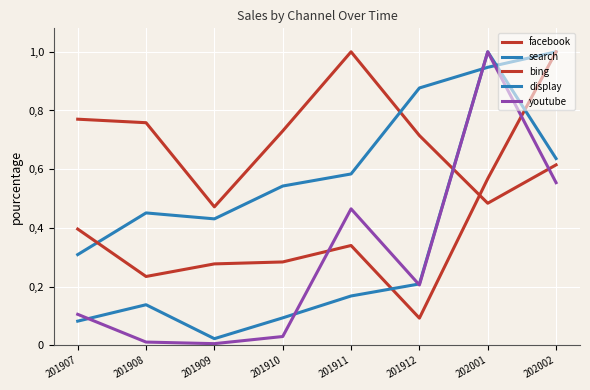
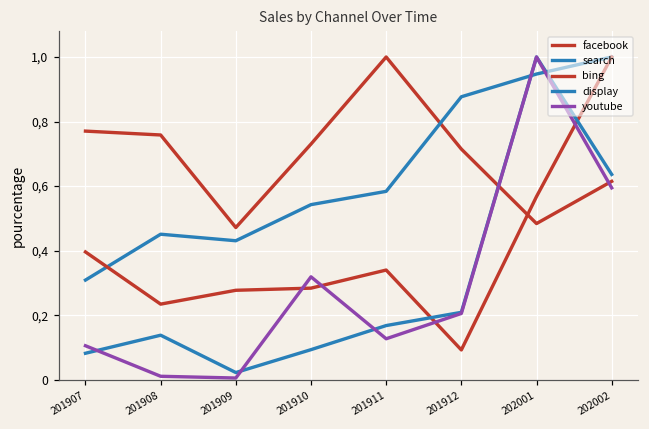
youtube, 201910: 0.3 -> 3.2
youtube, 201911: 4.6 -> 1.3
youtube, 202002: 5.5 -> 5.9
